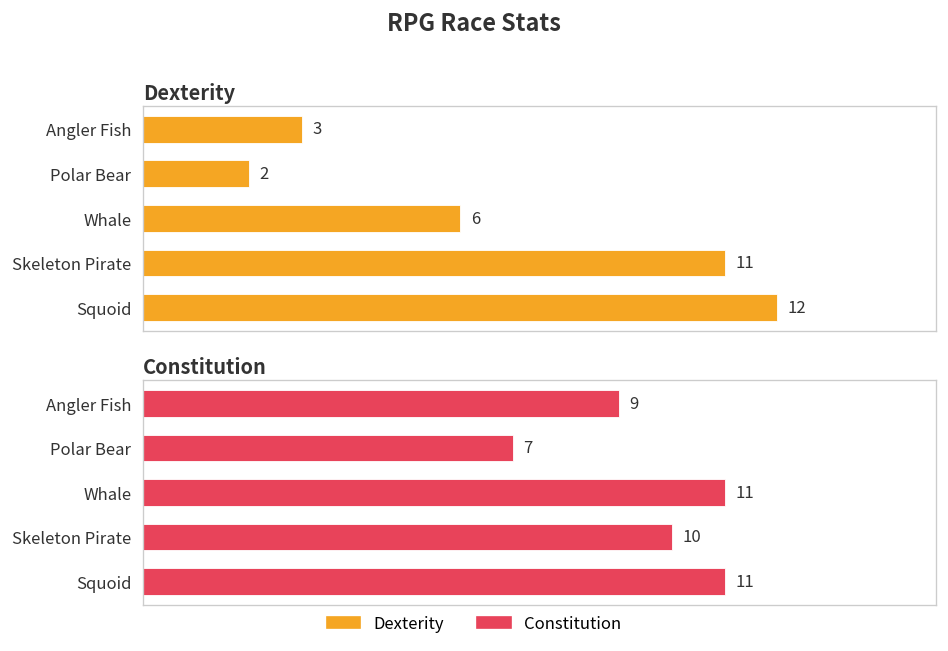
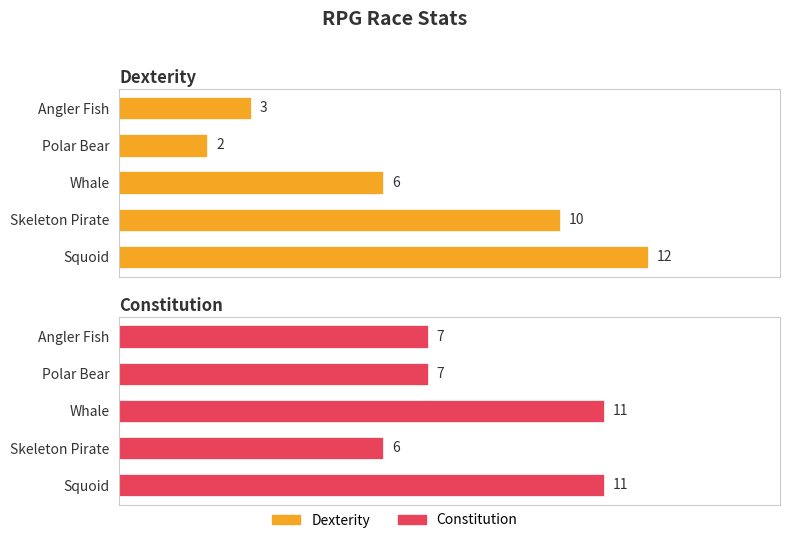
Dexterity, Skeleton Pirate: 11 -> 10
Constitution, Angler Fish: 9 -> 7
Constitution, Skeleton Pirate: 10 -> 6
